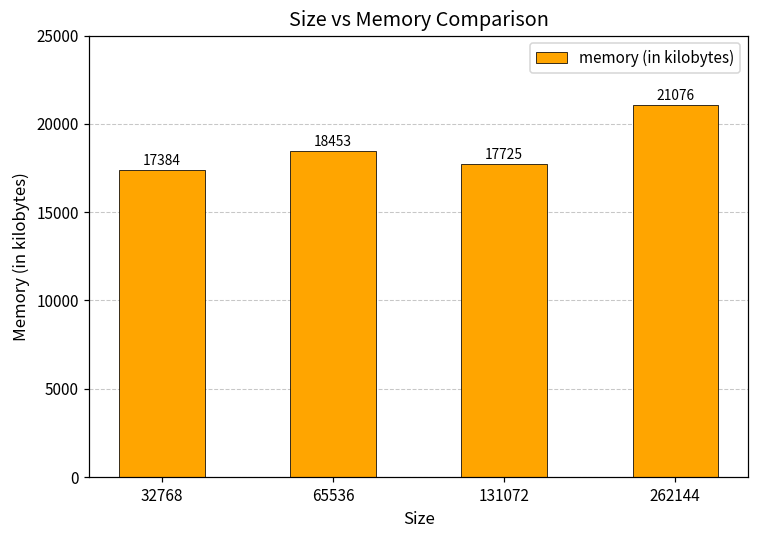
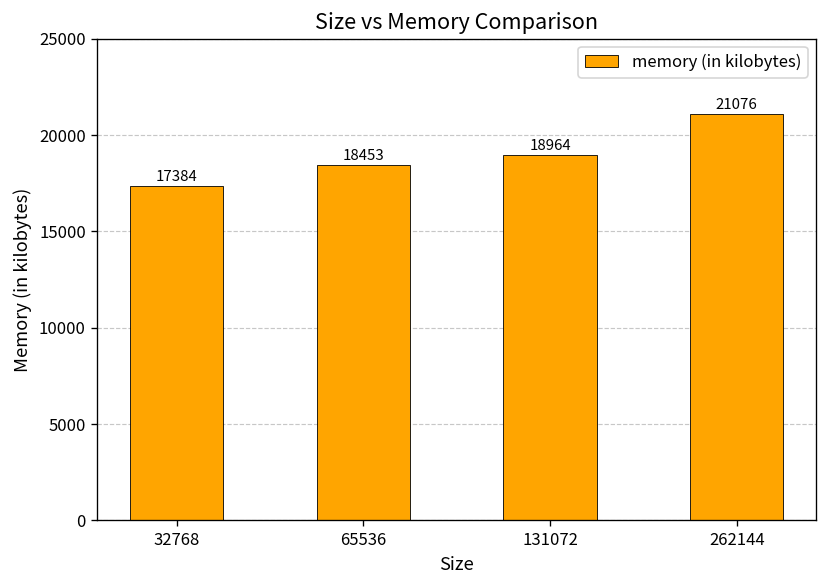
131072: 17725 -> 18964
